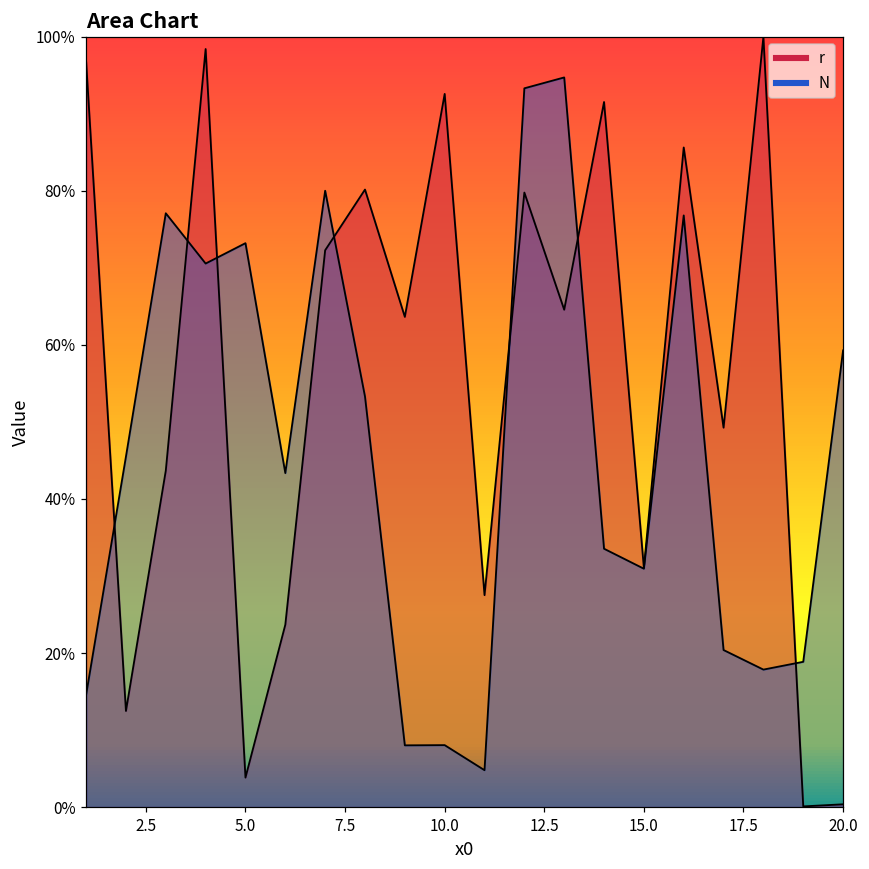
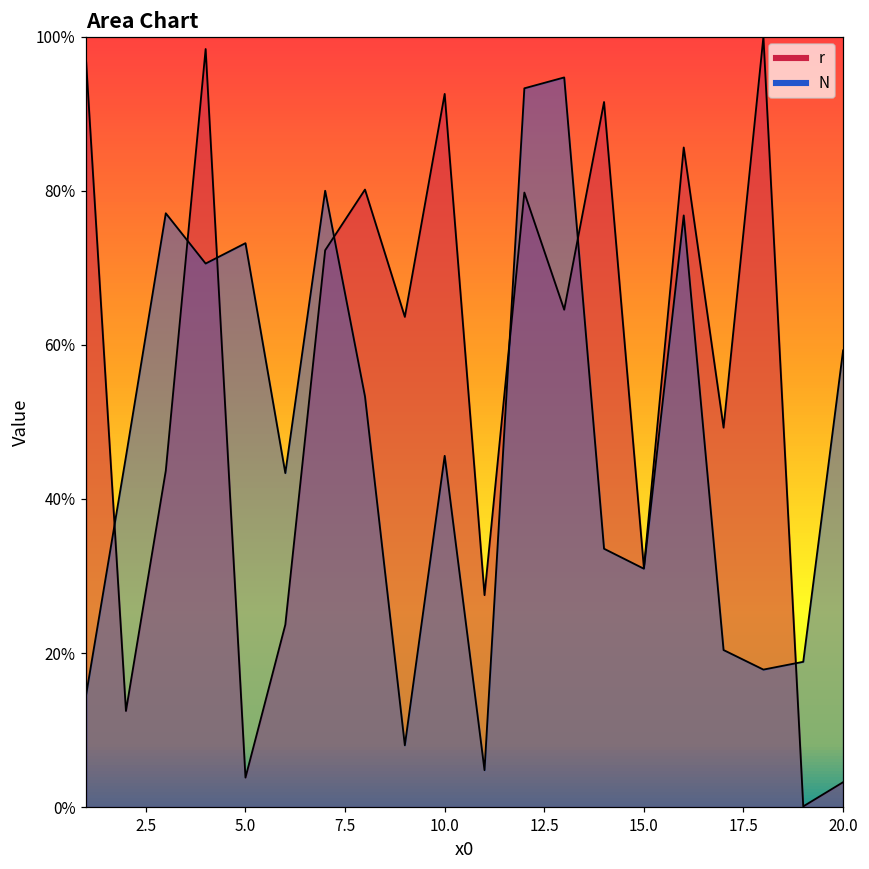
N, 10.0: 8% -> 46%
r, 20.0: 0% -> 3%
